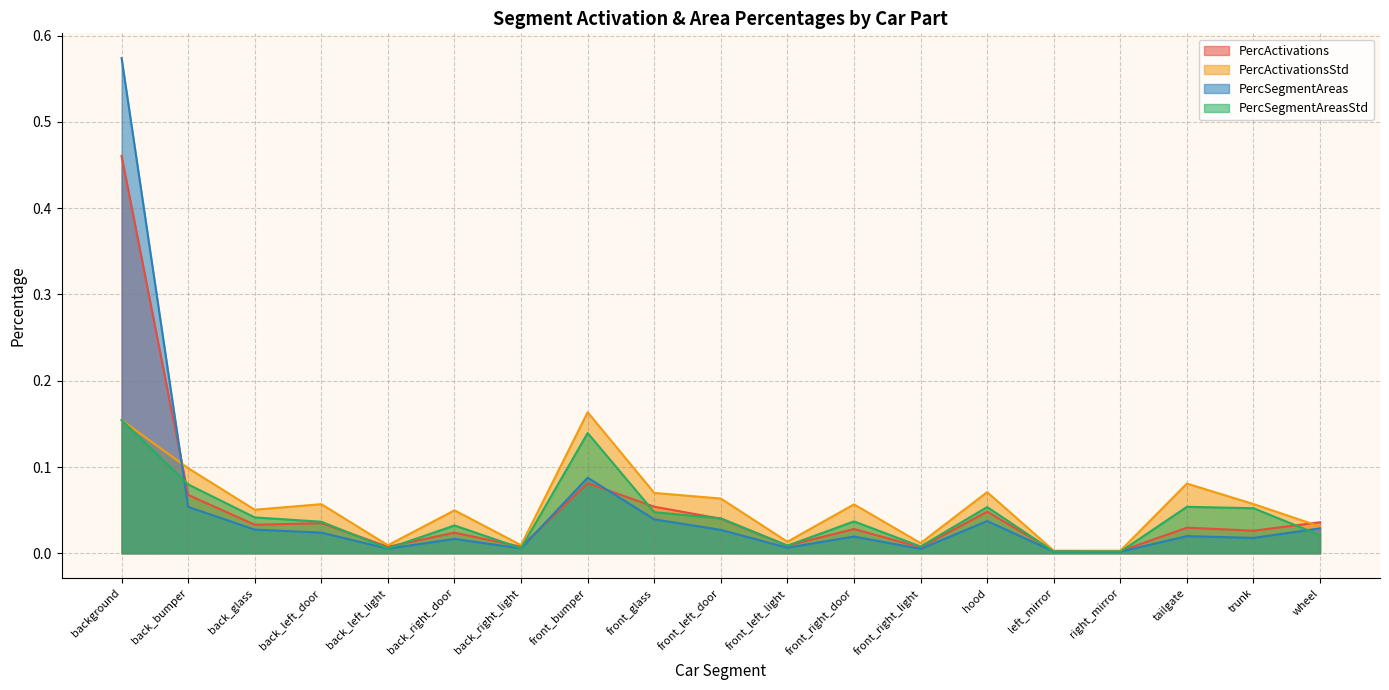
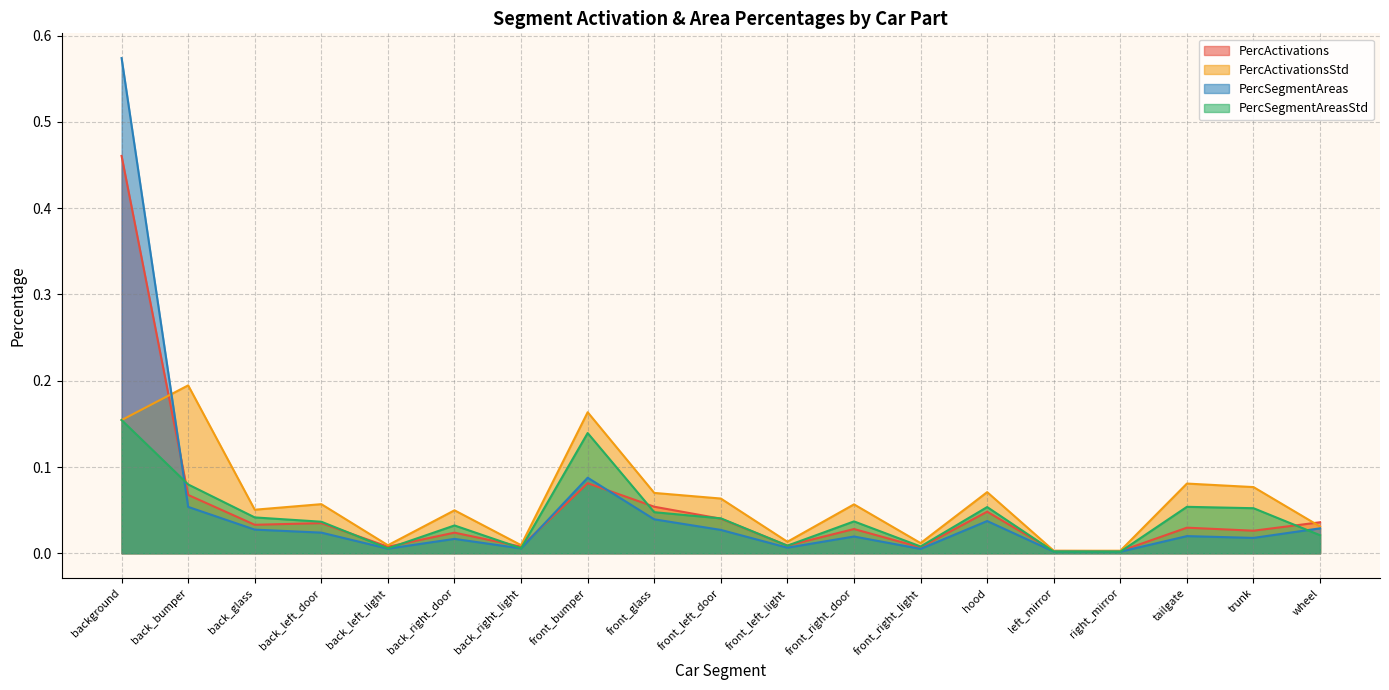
PercActivationsStd, back_bumper: 0.10 -> 0.19
PercActivationsStd, trunk: 0.06 -> 0.08
